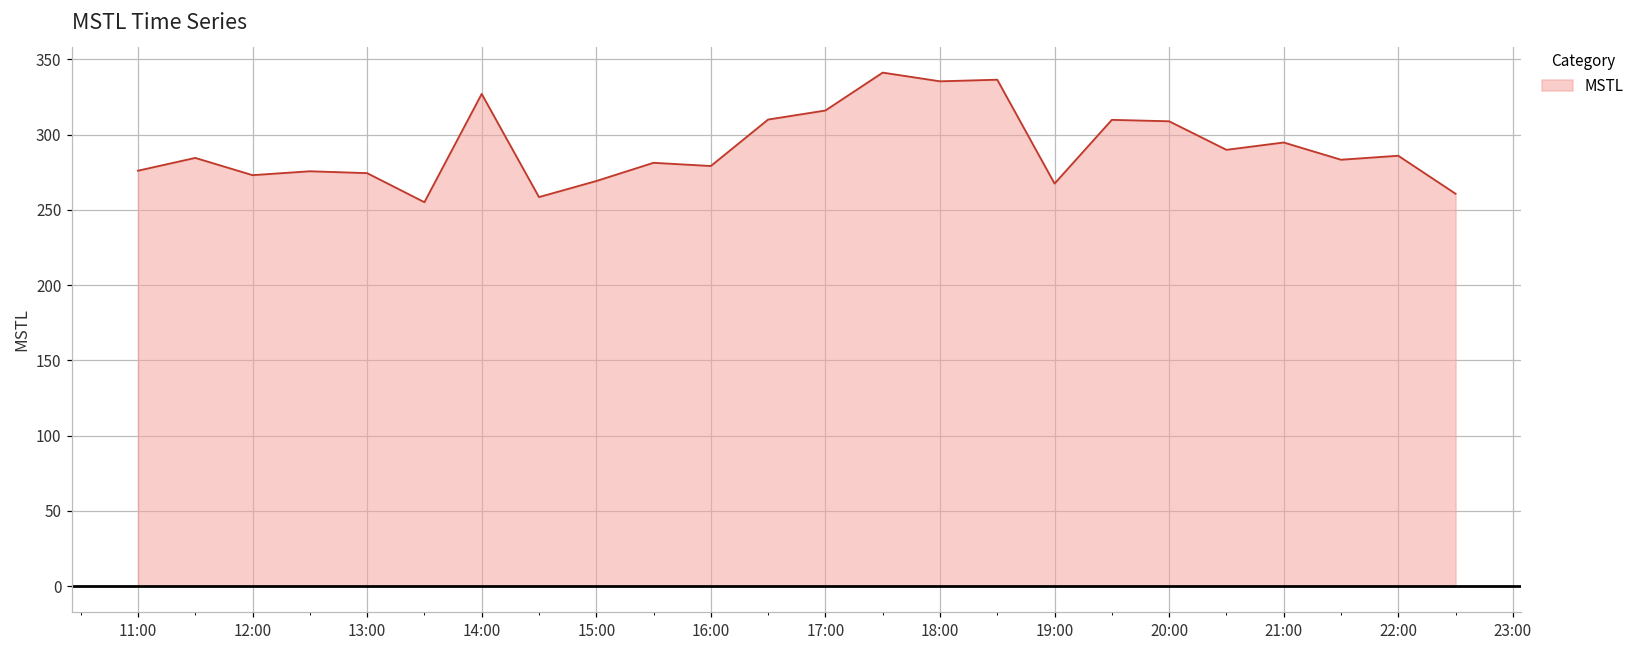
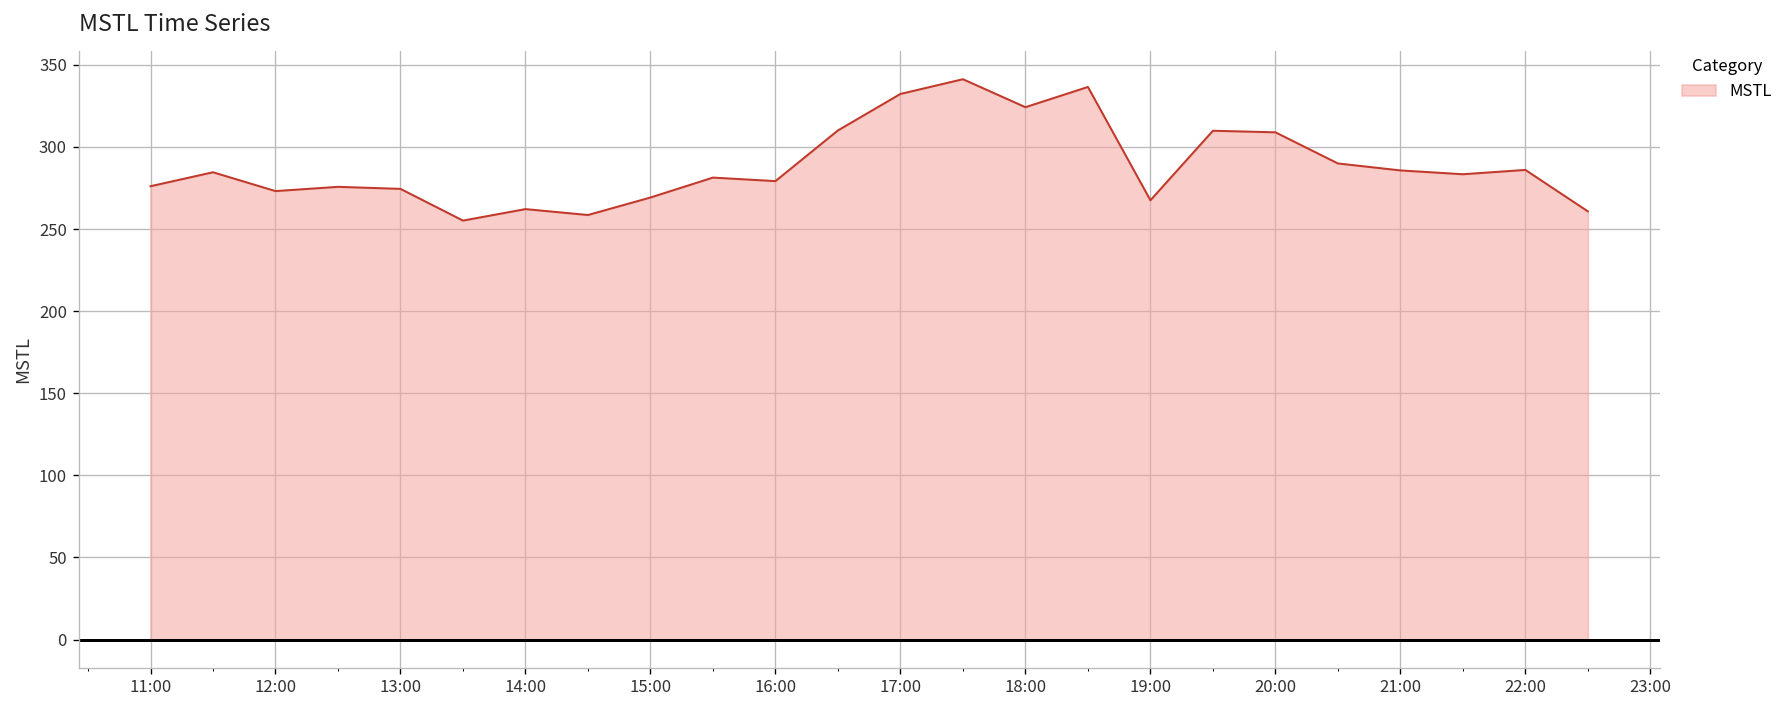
14:00: 327 -> 262
17:00: 316 -> 332
18:00: 336 -> 324
21:00: 295 -> 286
